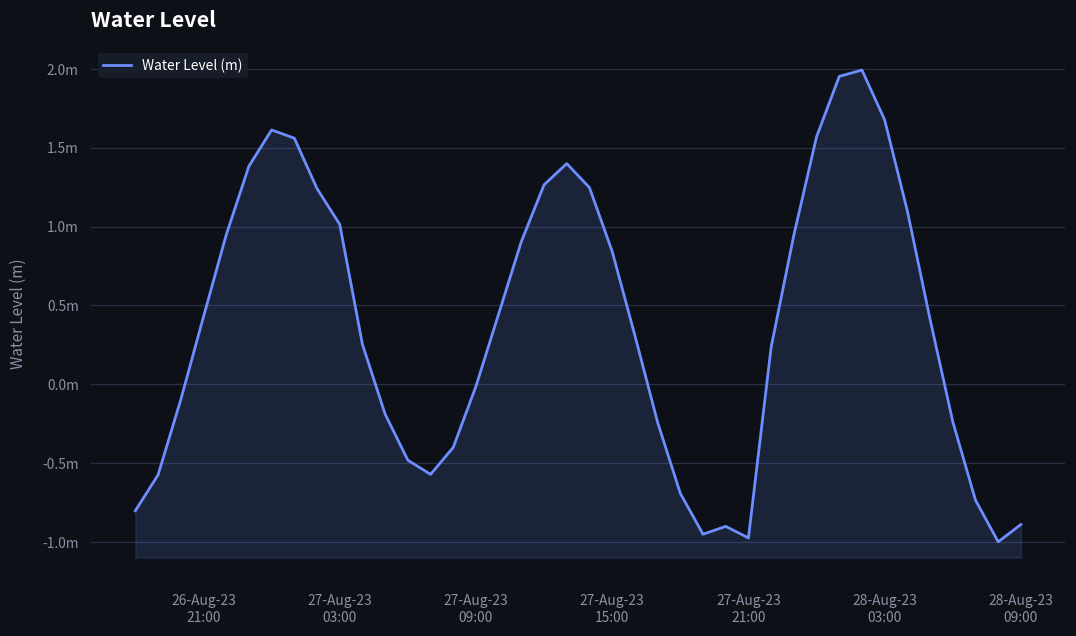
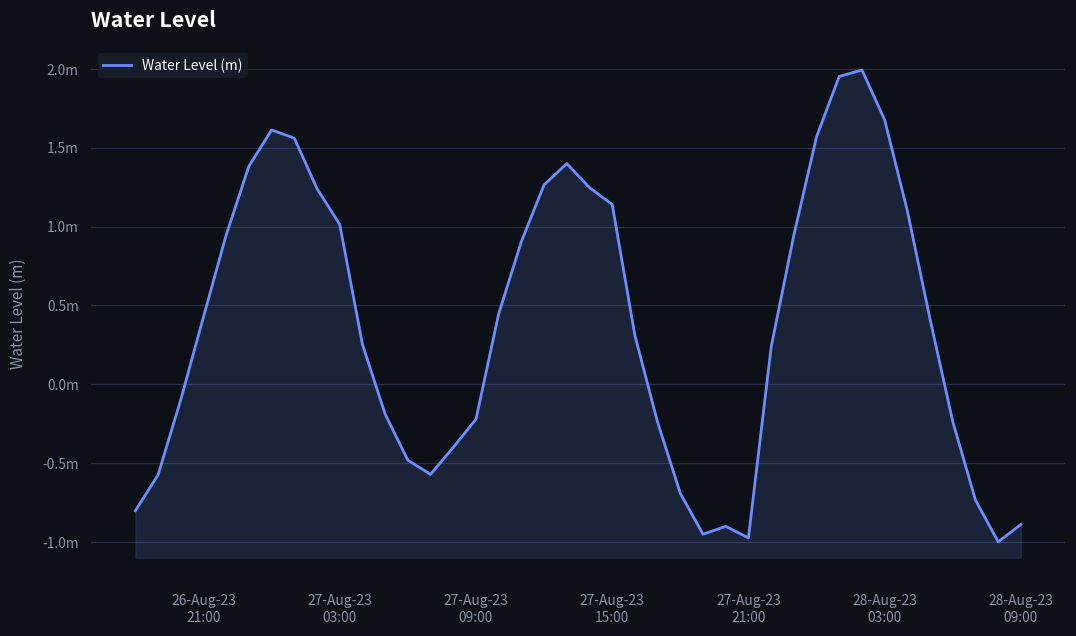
27-Aug-23 09:00: -0.01m -> -0.22m
27-Aug-23 15:00: 0.84m -> 1.14m
